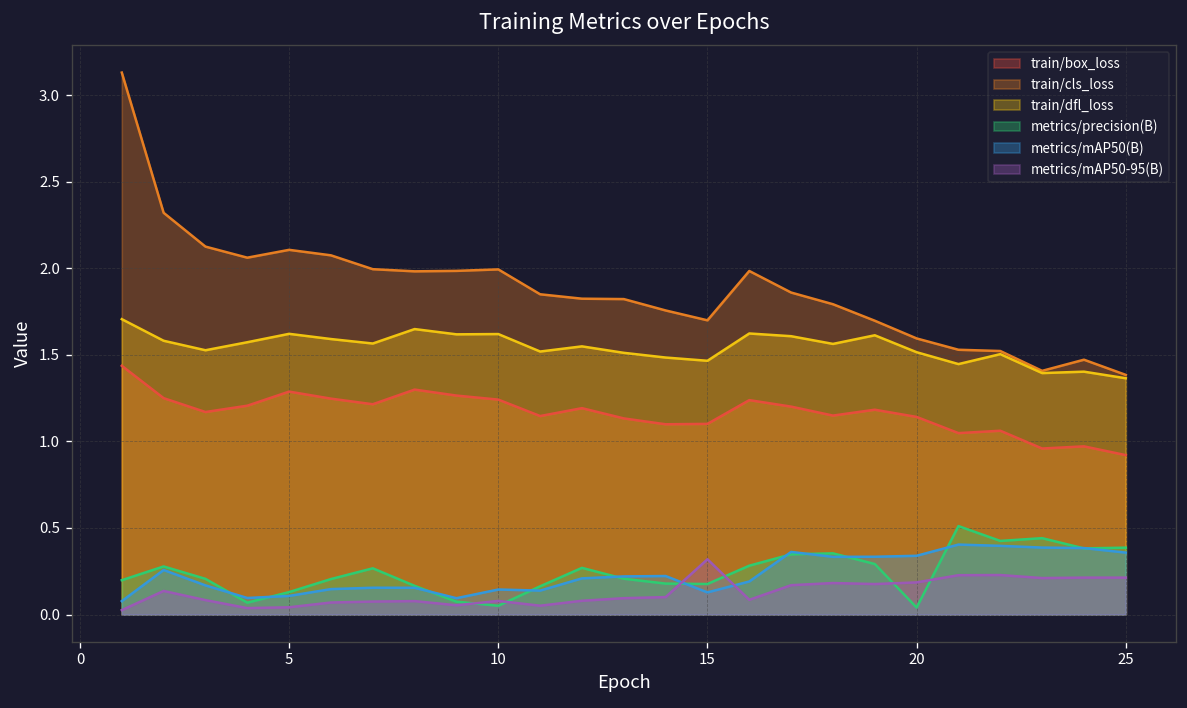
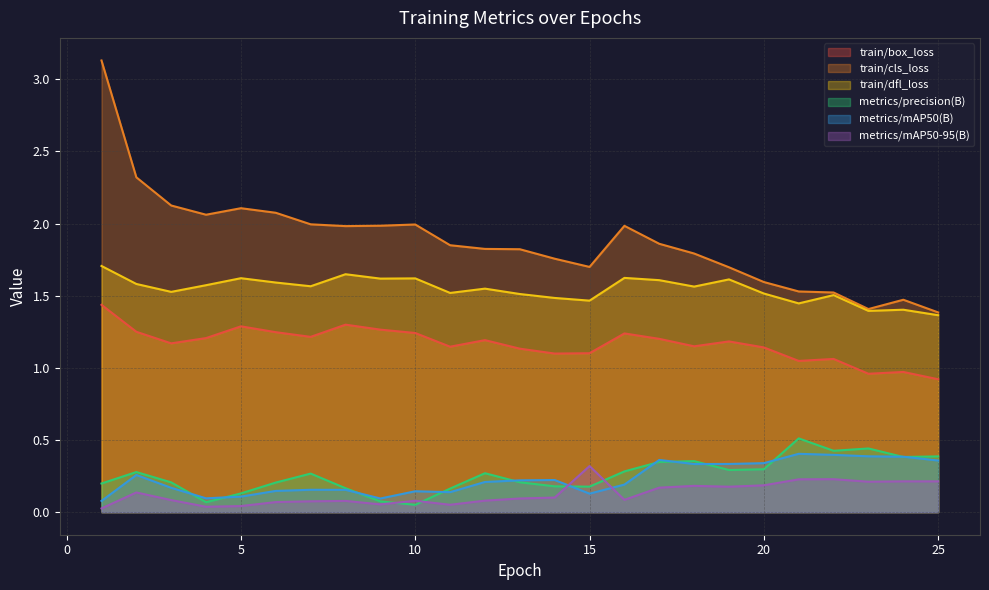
metrics/precision(B), 20: 0.04 -> 0.30
